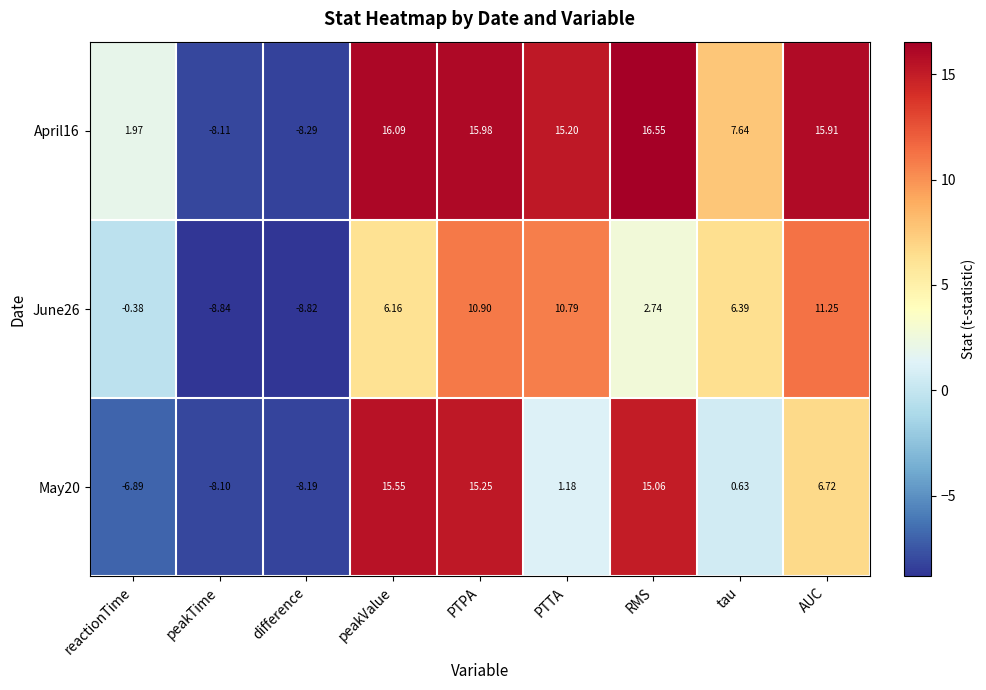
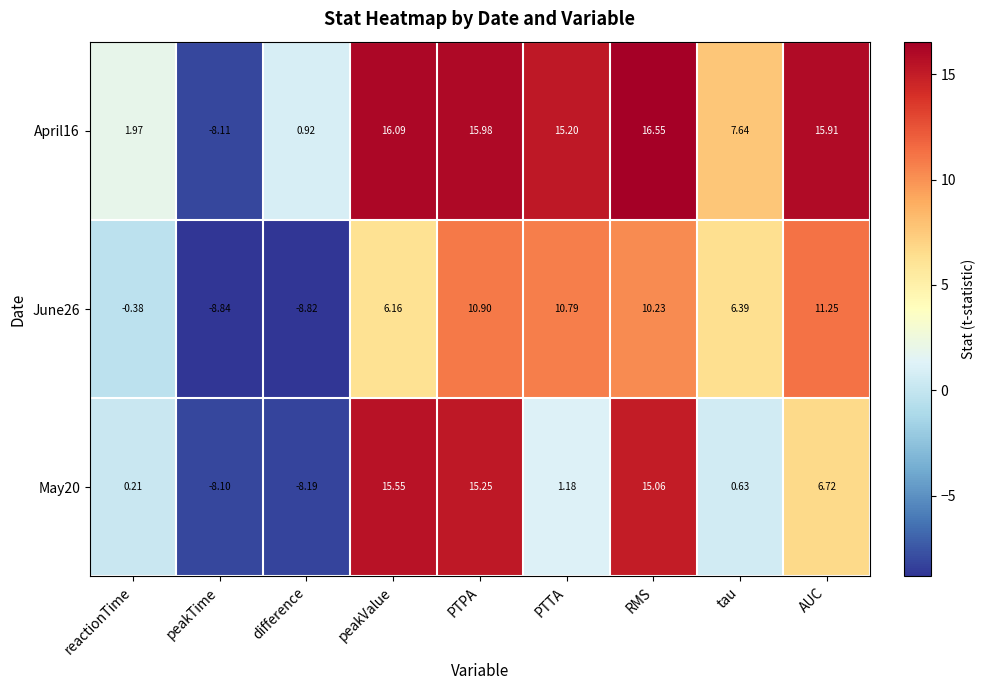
April16, difference: -8.29 -> 0.92
June26, RMS: 2.74 -> 10.23
May20, reactionTime: -6.89 -> 0.21
